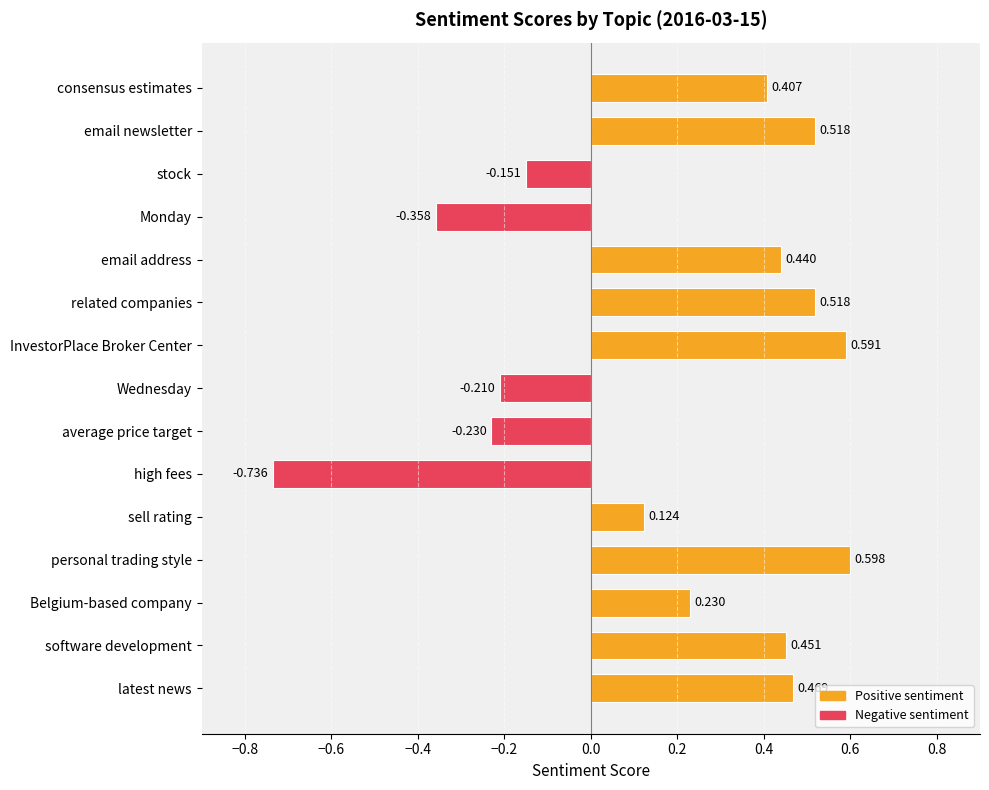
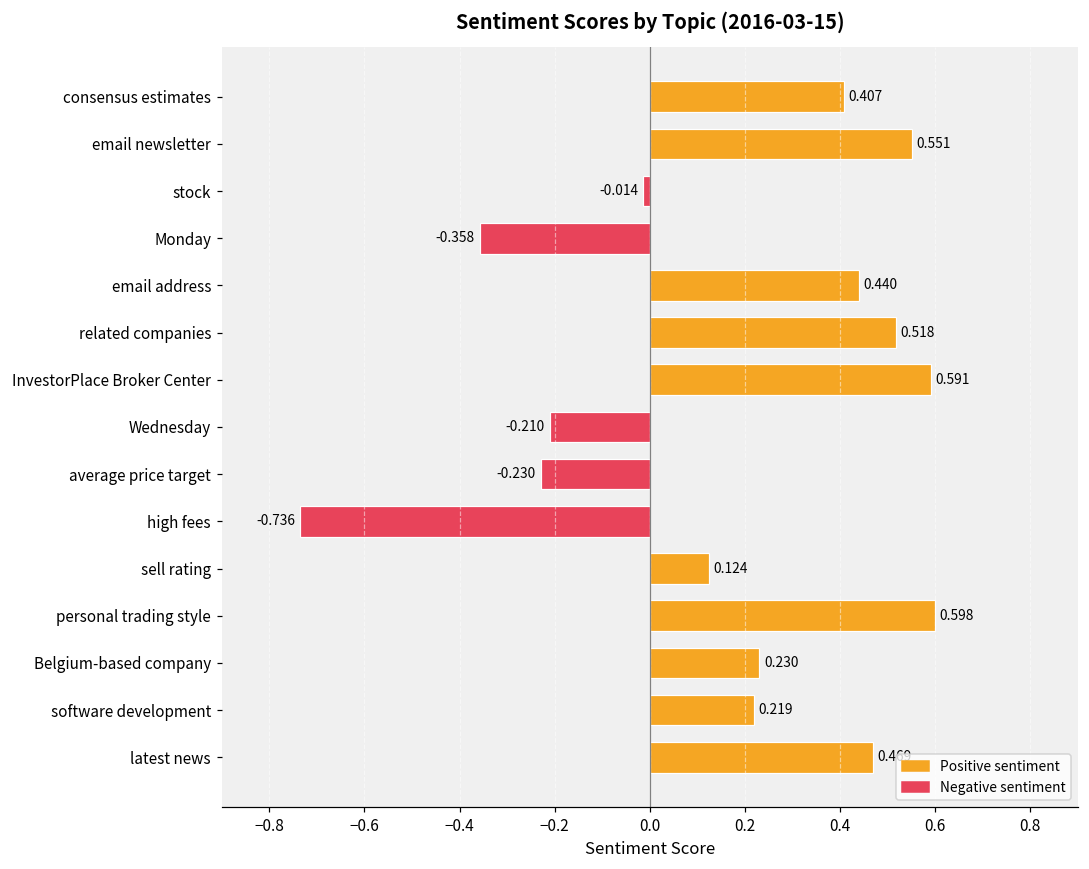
email newsletter: 0.518 -> 0.551
stock: -0.151 -> -0.014
software development: 0.451 -> 0.219
